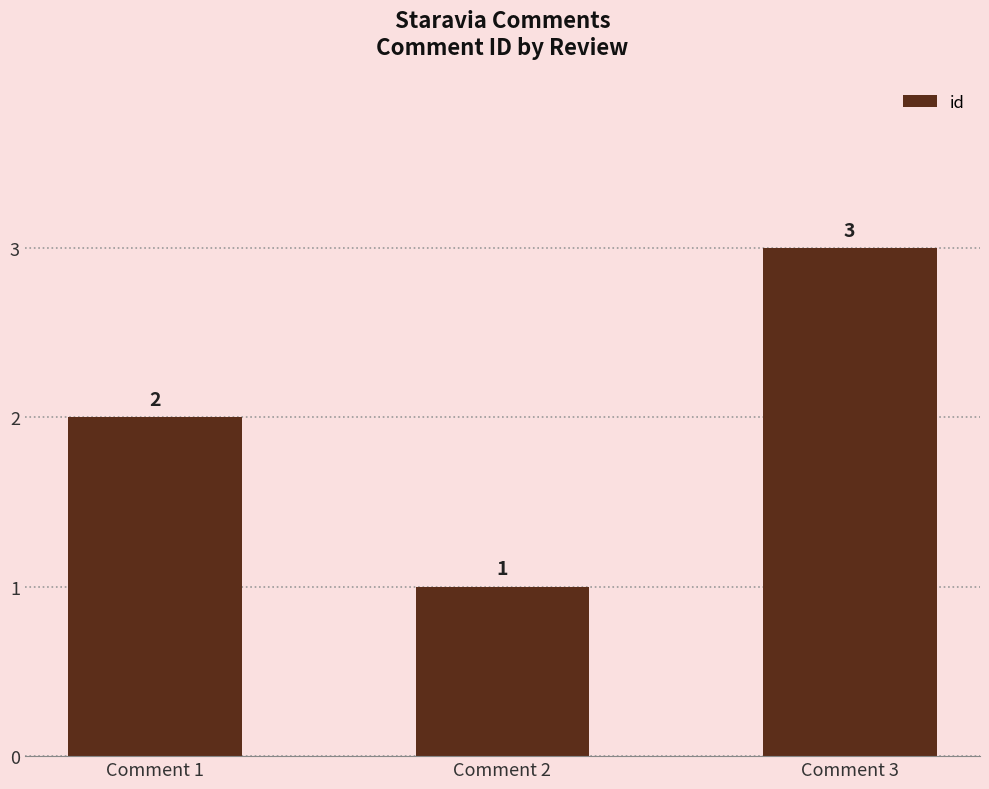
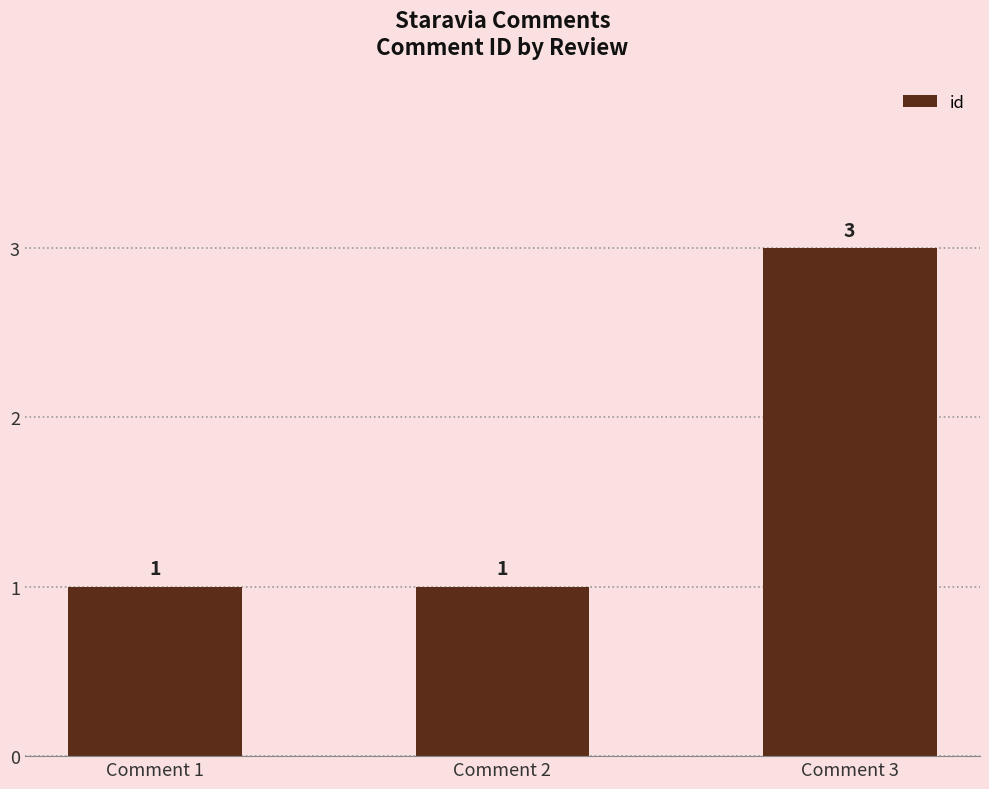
Comment 1: 2 -> 1
